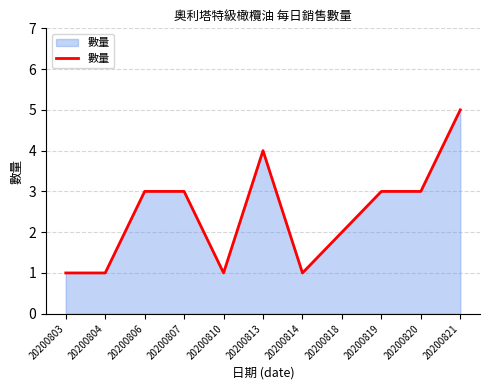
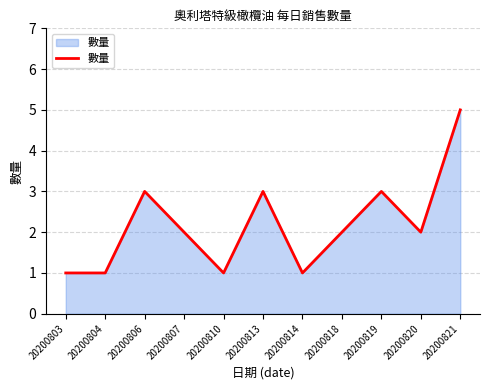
20200807: 3 -> 2
20200813: 4 -> 3
20200820: 3 -> 2
